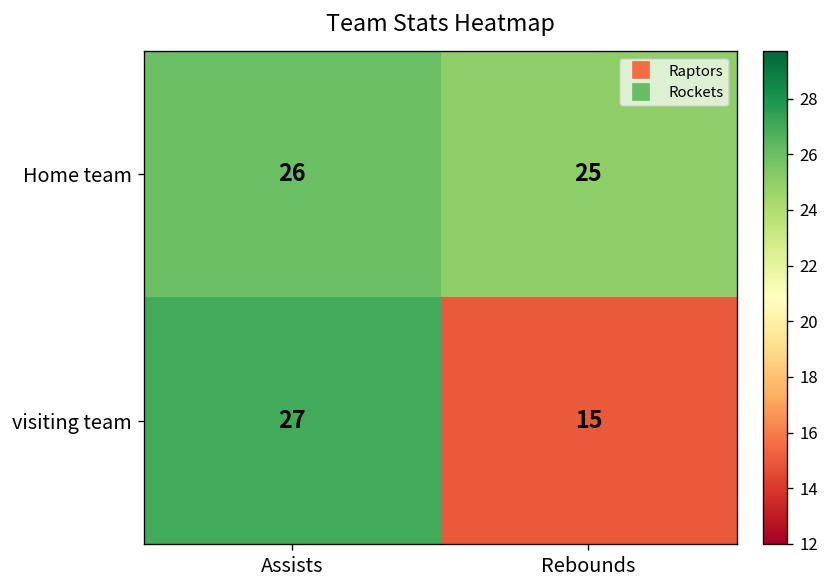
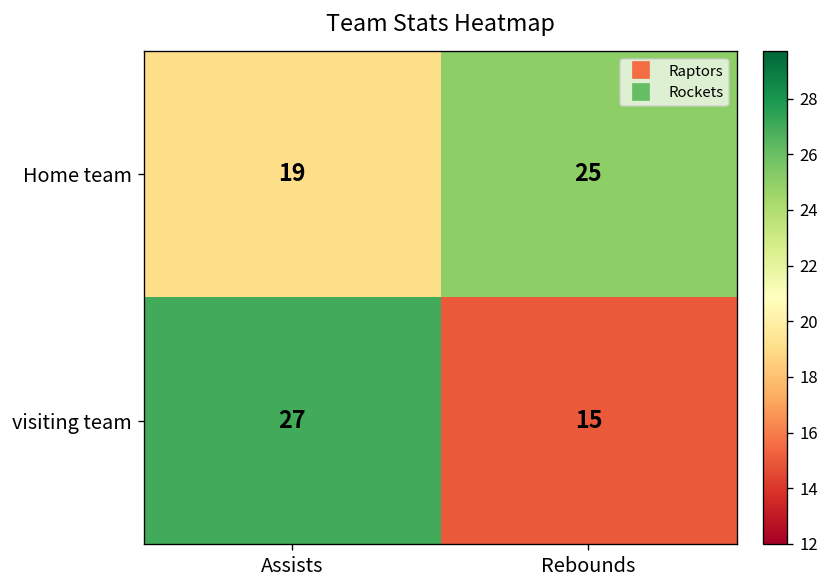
Home team, Assists: 26 -> 19
